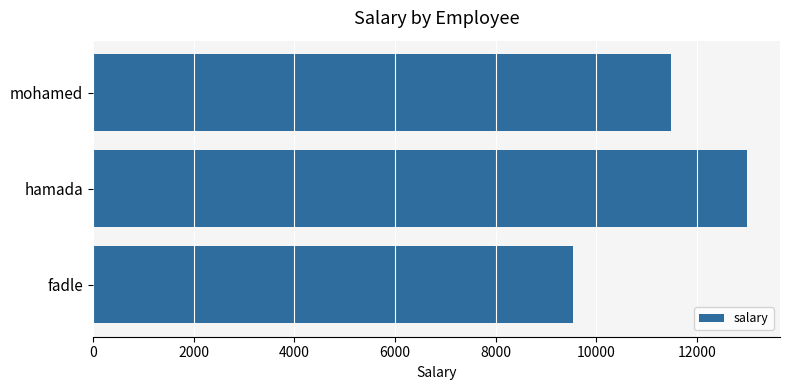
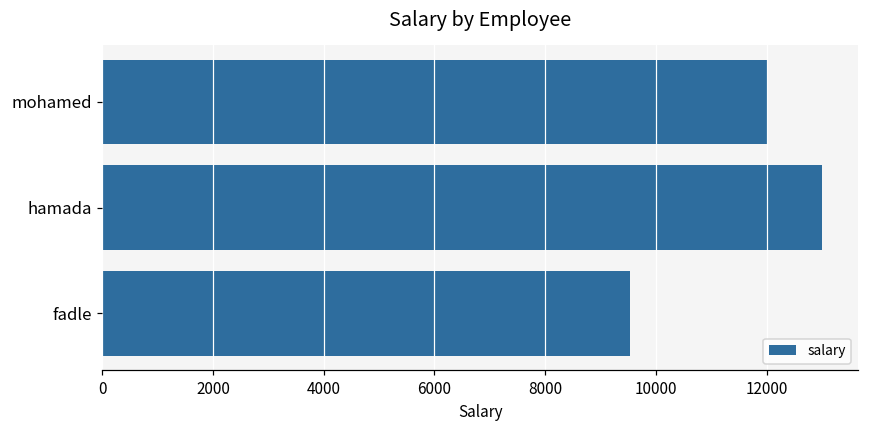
mohamed: 11500 -> 12000
